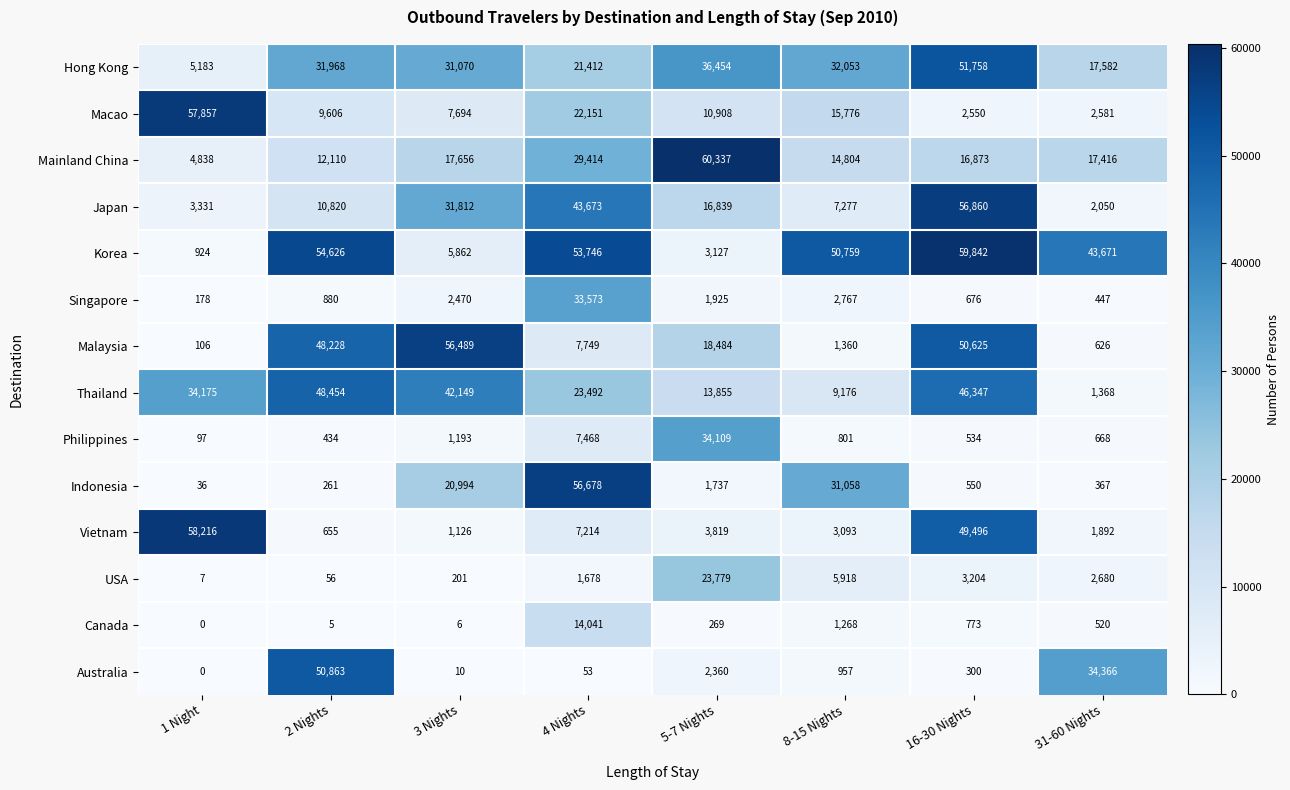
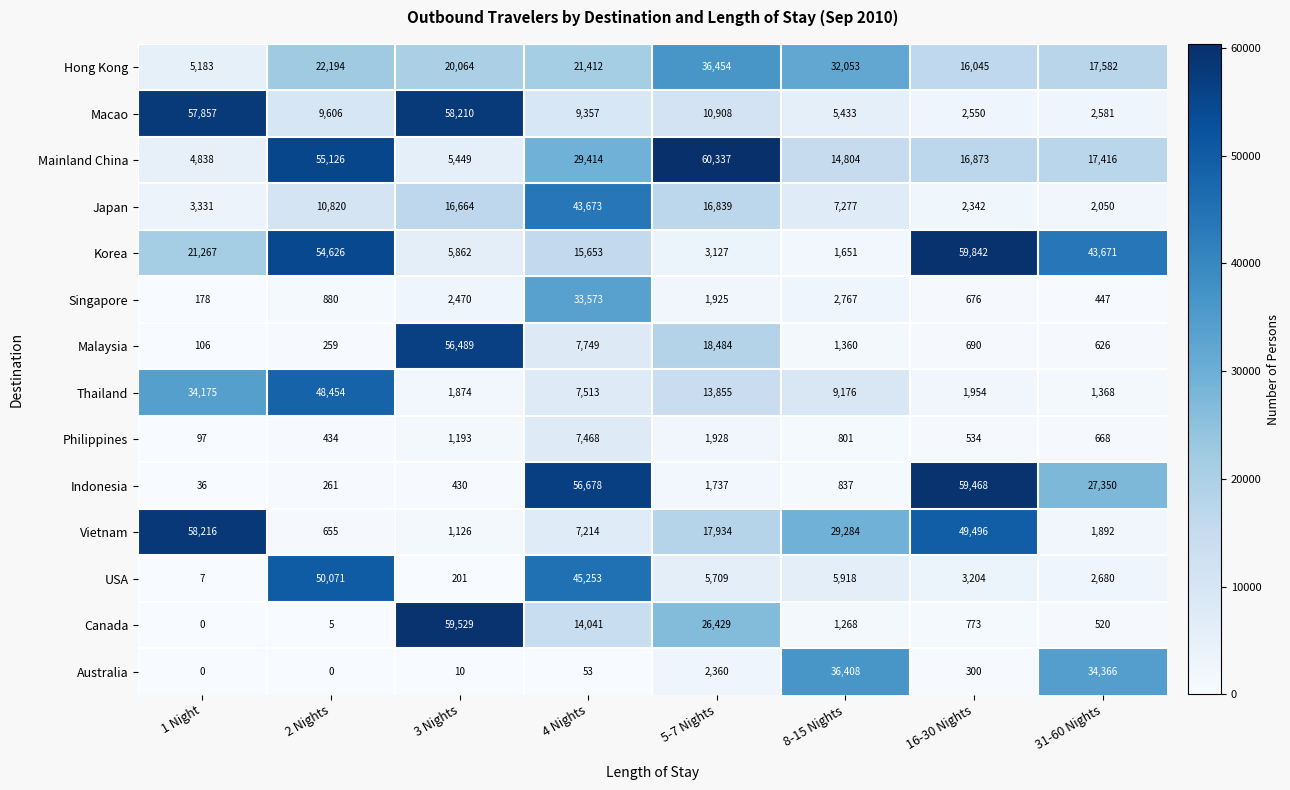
Hong Kong, 2 Nights: 31,968 -> 22,194
Hong Kong, 3 Nights: 31,070 -> 20,064
Hong Kong, 16-30 Nights: 51,758 -> 16,045
Macao, 3 Nights: 7,694 -> 58,210
Macao, 4 Nights: 22,151 -> 9,357
Macao, 8-15 Nights: 15,776 -> 5,433
Mainland China, 2 Nights: 12,110 -> 55,126
Mainland China, 3 Nights: 17,656 -> 5,449
Japan, 3 Nights: 31,812 -> 16,664
Japan, 16-30 Nights: 56,860 -> 2,342
Korea, 1 Night: 924 -> 21,267
Korea, 4 Nights: 53,746 -> 15,653
Korea, 8-15 Nights: 50,759 -> 1,651
Malaysia, 2 Nights: 48,228 -> 259
Malaysia, 16-30 Nights: 50,625 -> 690
Thailand, 3 Nights: 42,149 -> 1,874
Thailand, 4 Nights: 23,492 -> 7,513
Thailand, 16-30 Nights: 46,347 -> 1,954
Philippines, 5-7 Nights: 34,109 -> 1,928
Indonesia, 3 Nights: 20,994 -> 430
Indonesia, 8-15 Nights: 31,058 -> 837
Indonesia, 16-30 Nights: 550 -> 59,468
Indonesia, 31-60 Nights: 367 -> 27,350
Vietnam, 5-7 Nights: 3,819 -> 17,934
Vietnam, 8-15 Nights: 3,093 -> 29,284
USA, 2 Nights: 56 -> 50,071
USA, 4 Nights: 1,678 -> 45,253
USA, 5-7 Nights: 23,779 -> 5,709
Canada, 3 Nights: 6 -> 59,529
Canada, 5-7 Nights: 269 -> 26,429
Australia, 2 Nights: 50,863 -> 0
Australia, 8-15 Nights: 957 -> 36,408
